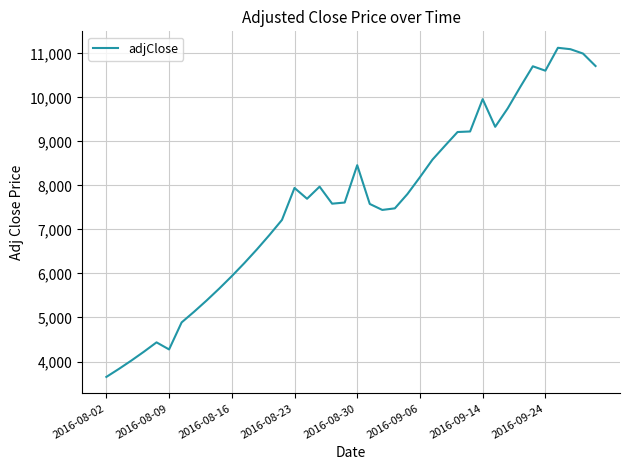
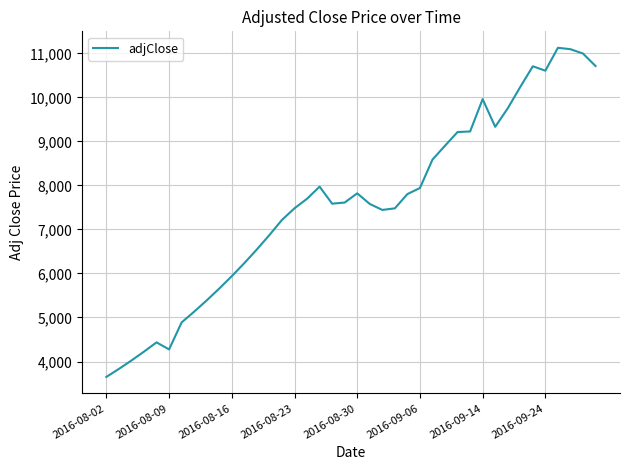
2016-08-23: 7,900 -> 7,500
2016-08-30: 8,500 -> 7,800
2016-09-06: 8,200 -> 7,900
